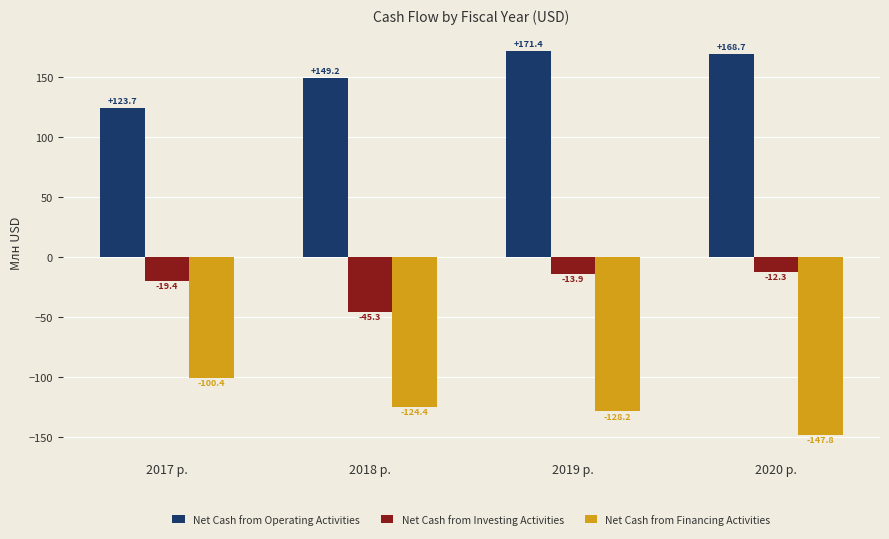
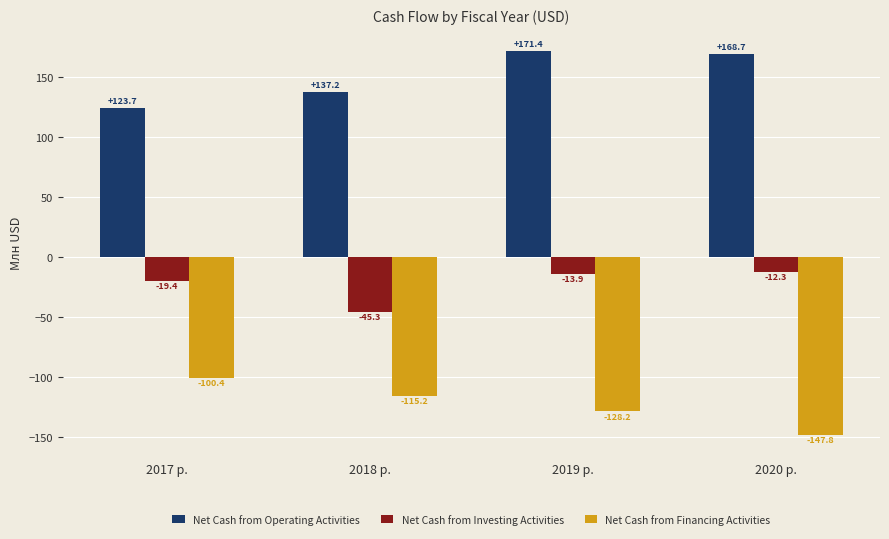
Net Cash from Operating Activities, 2018 р.: +149.2 -> +137.2
Net Cash from Financing Activities, 2018 р.: -124.4 -> -115.2
